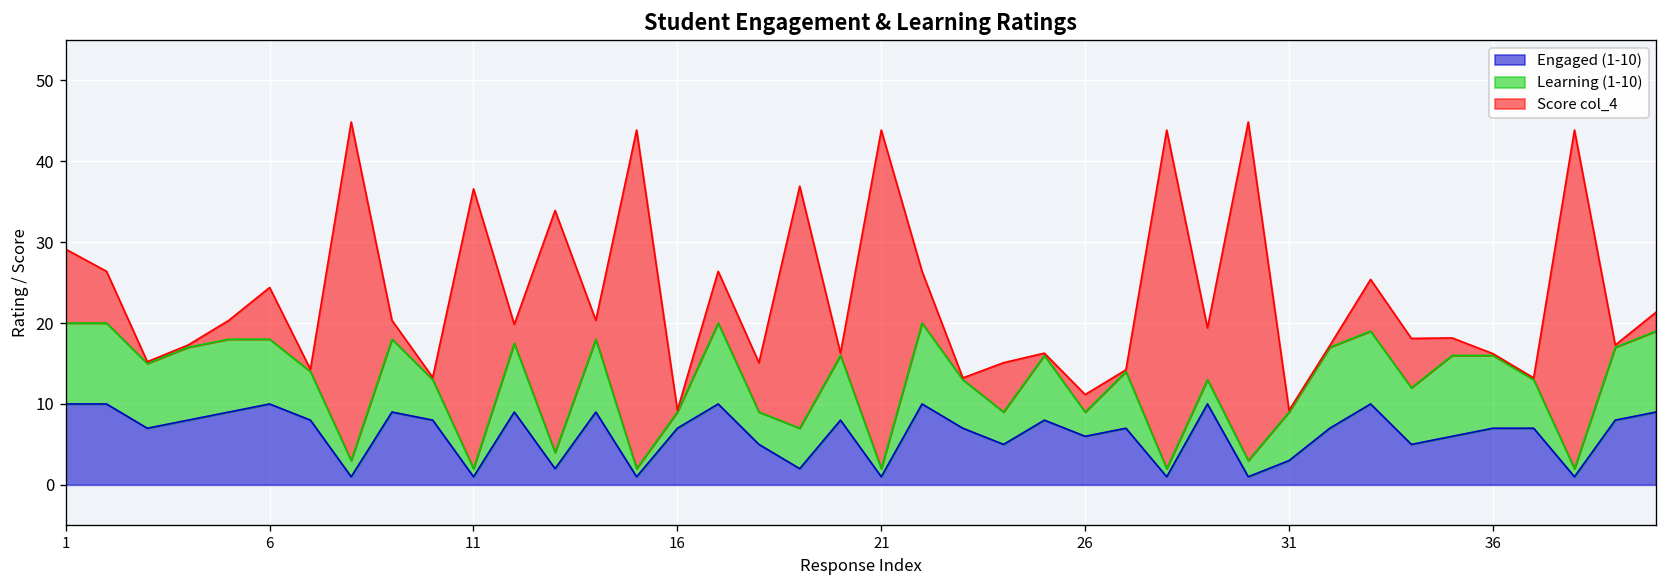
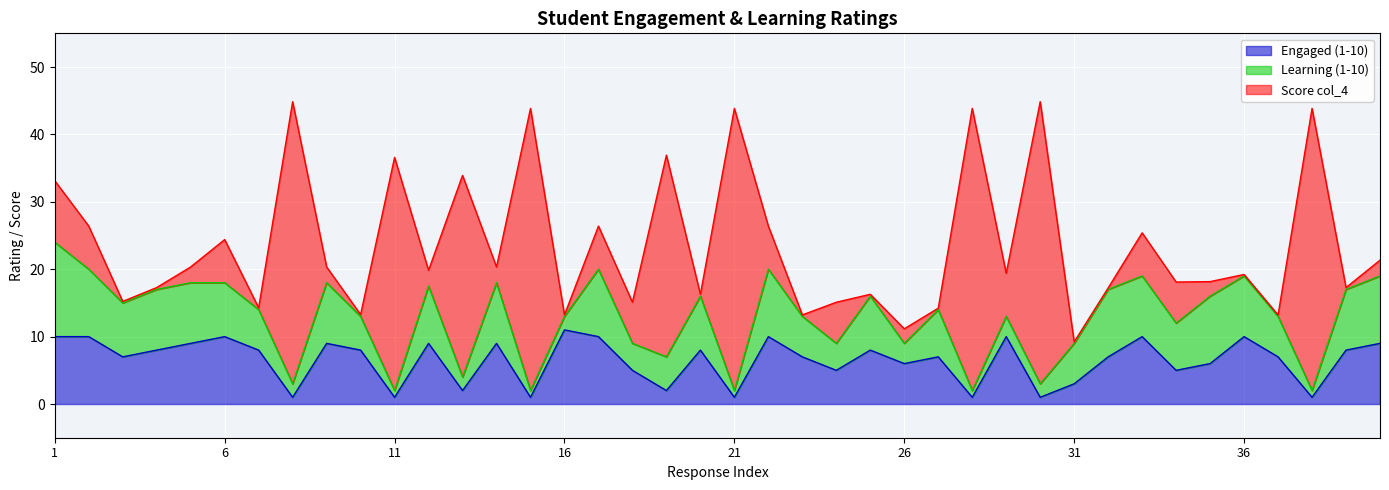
Learning (1-10), 1: 10 -> 14
Engaged (1-10), 16: 7 -> 11
Engaged (1-10), 36: 7 -> 10
